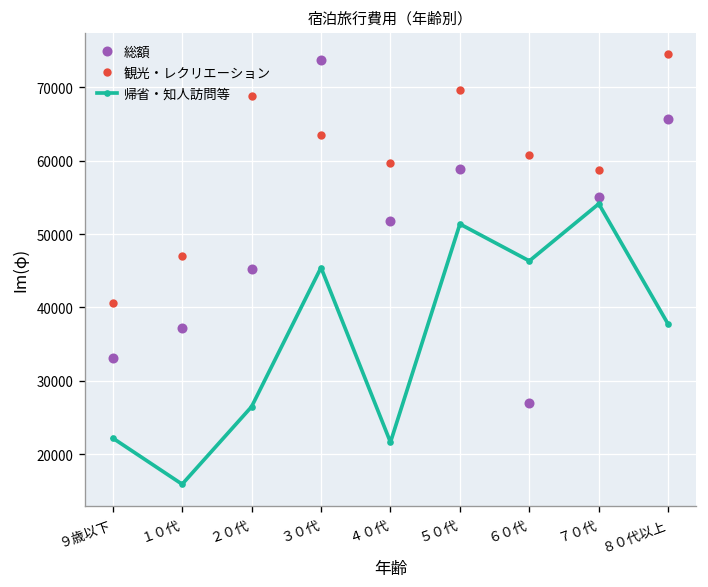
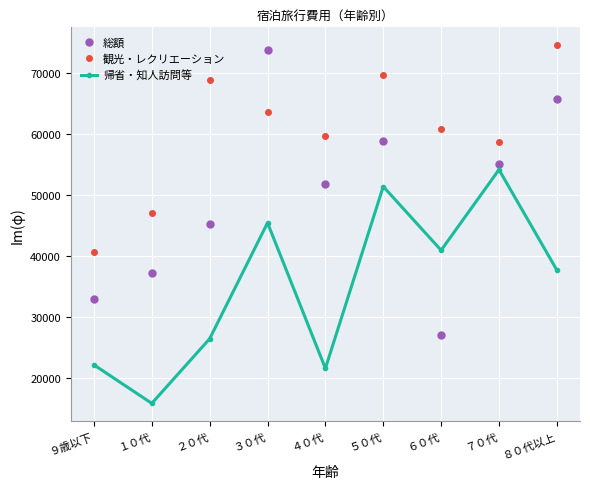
帰省・知人訪問等, ６０代: 46000 -> 41000
